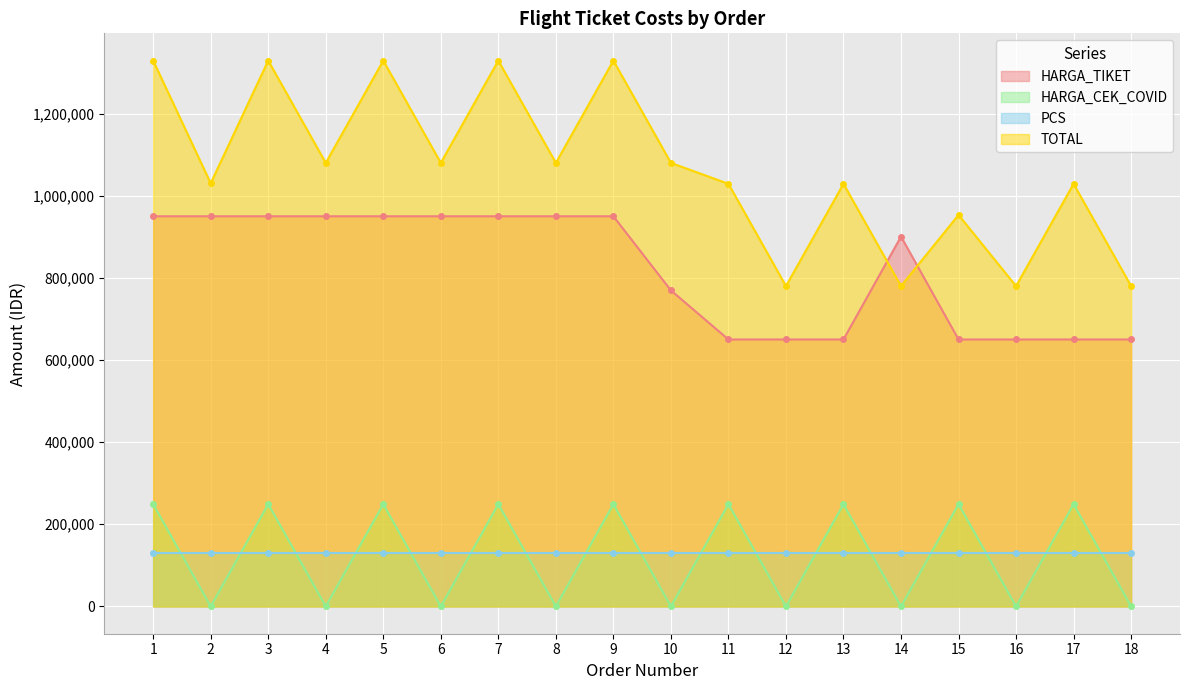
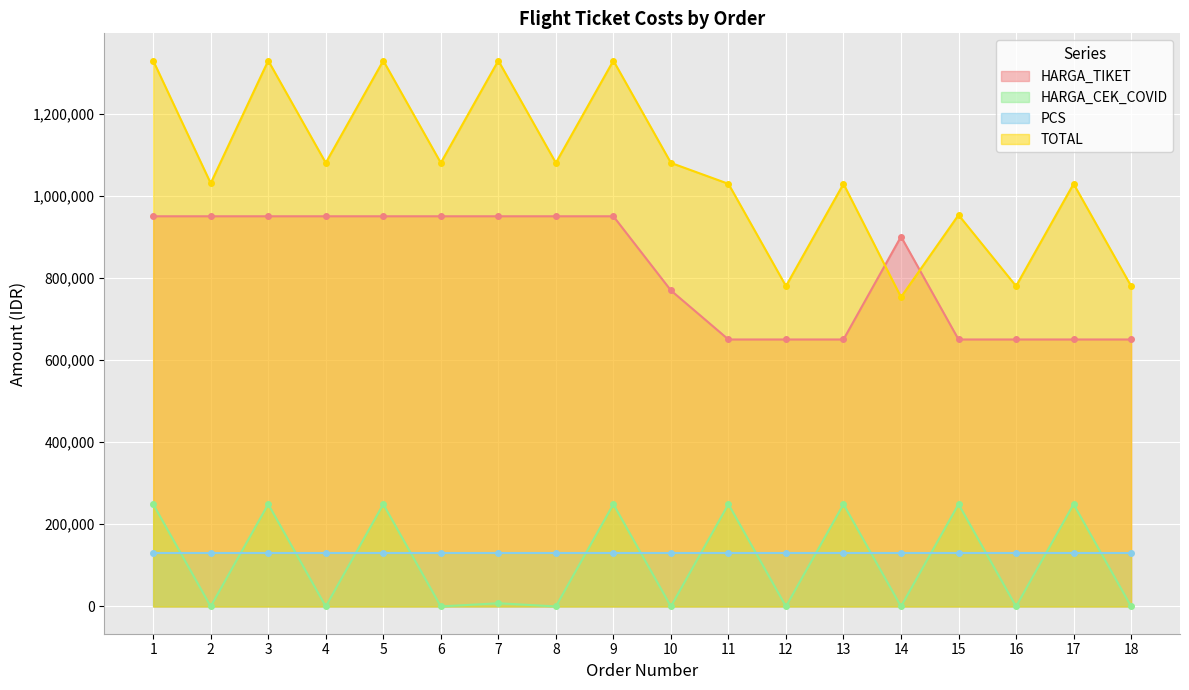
HARGA_CEK_COVID, 7: 250,000 -> 10,000
TOTAL, 14: 780,000 -> 750,000
